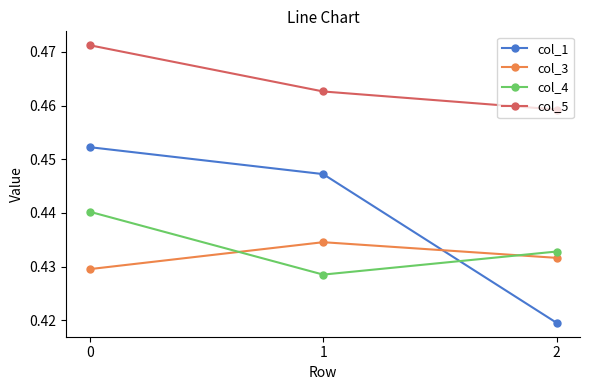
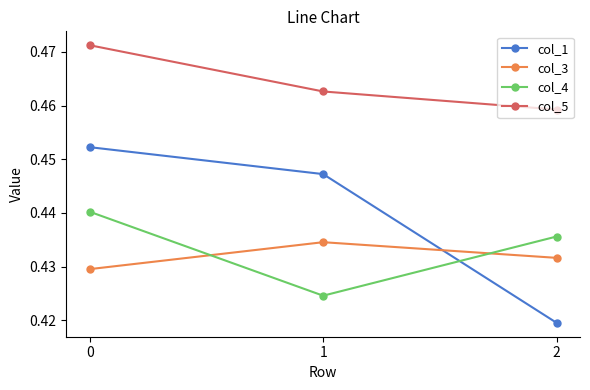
col_4, 1: 0.429 -> 0.425
col_4, 2: 0.433 -> 0.436
